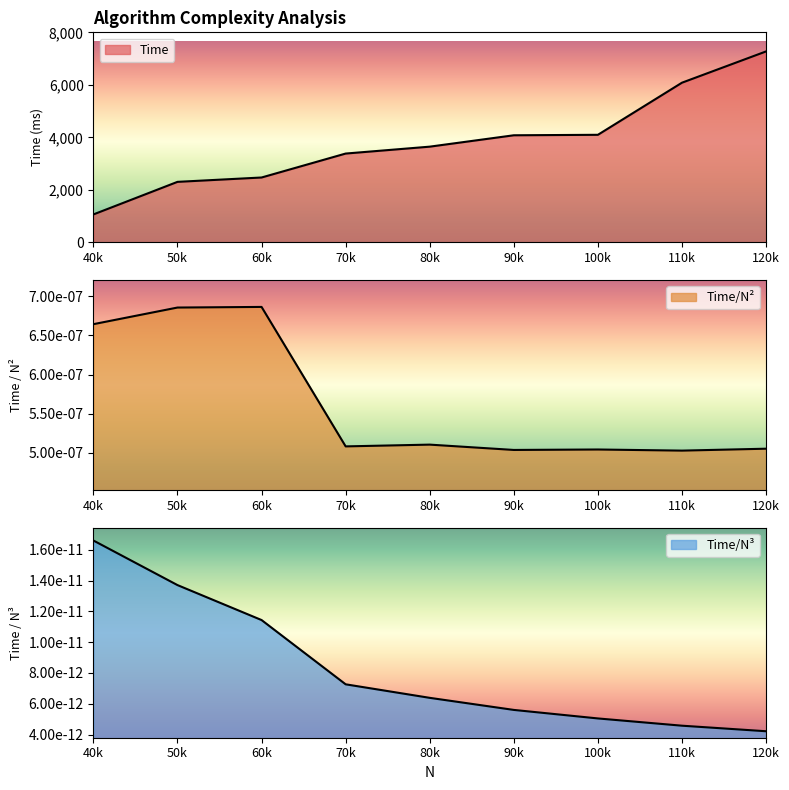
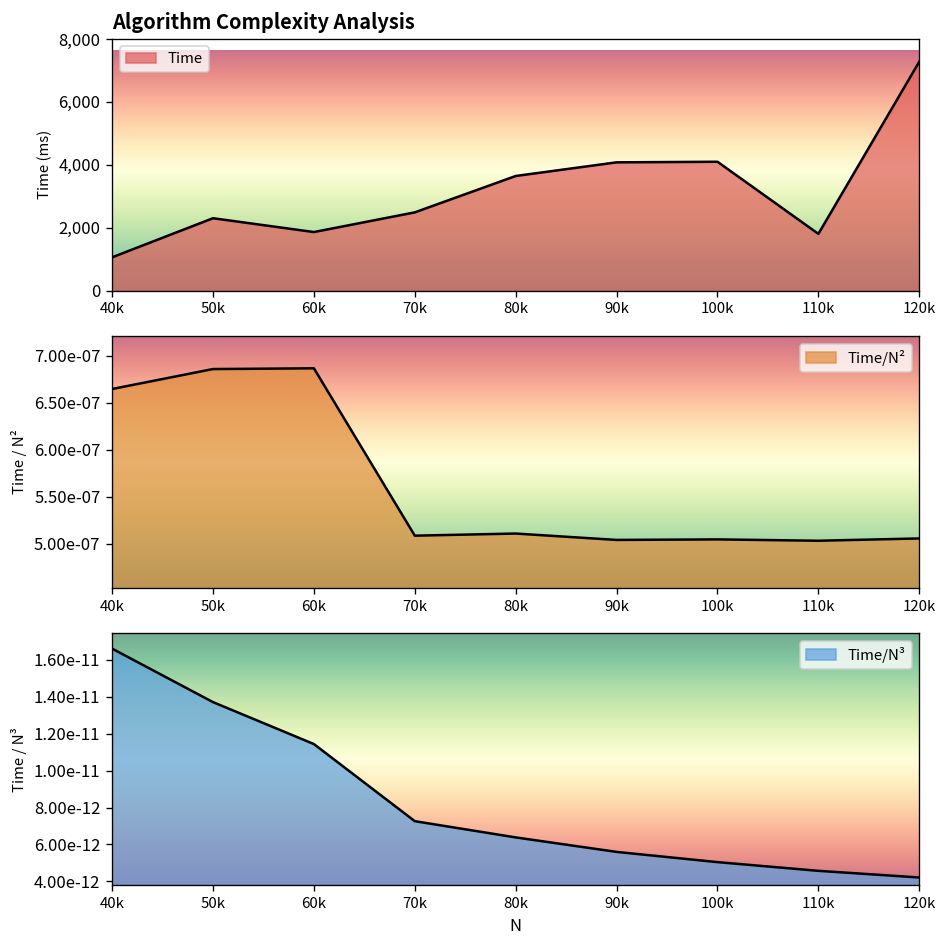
Algorithm Complexity Analysis, 60k: 2,500 -> 1,900
Algorithm Complexity Analysis, 70k: 3,400 -> 2,500
Algorithm Complexity Analysis, 110k: 6,100 -> 1,800
